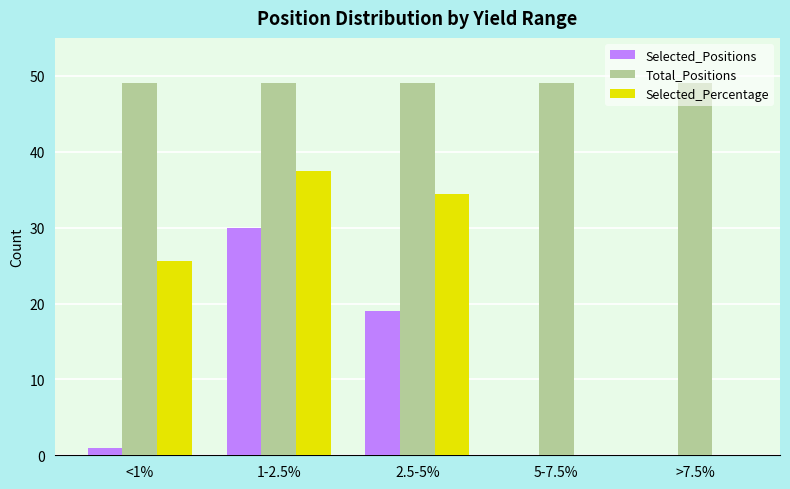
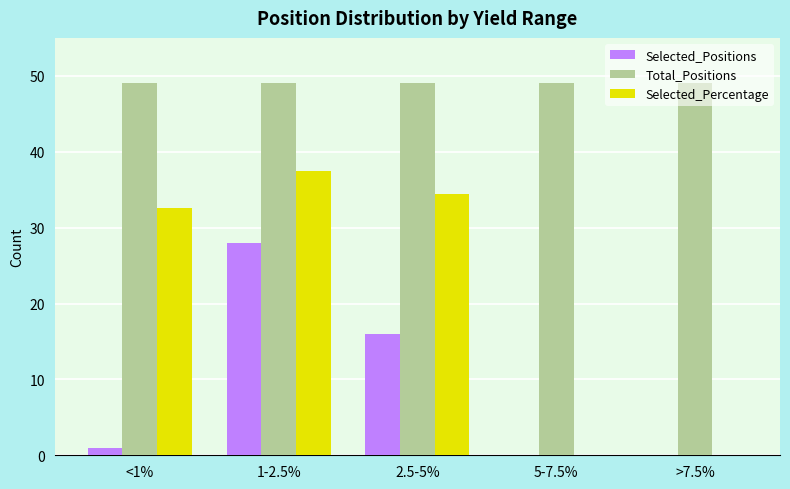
Selected_Percentage, <1%: 26 -> 33
Selected_Positions, 1-2.5%: 30 -> 28
Selected_Positions, 2.5-5%: 19 -> 16
